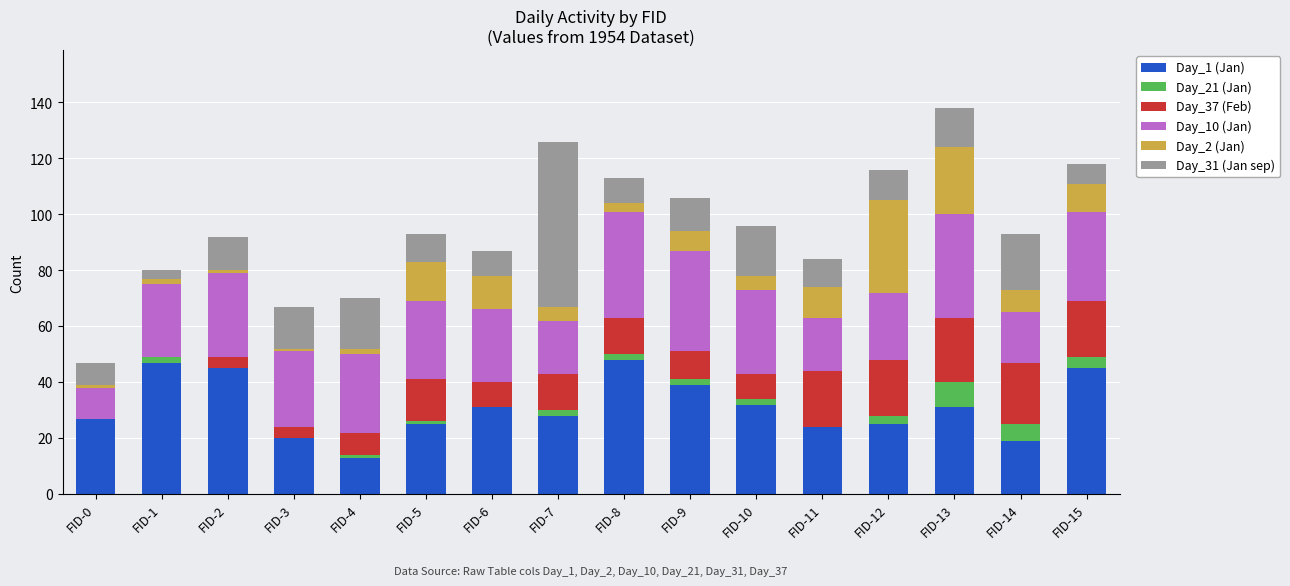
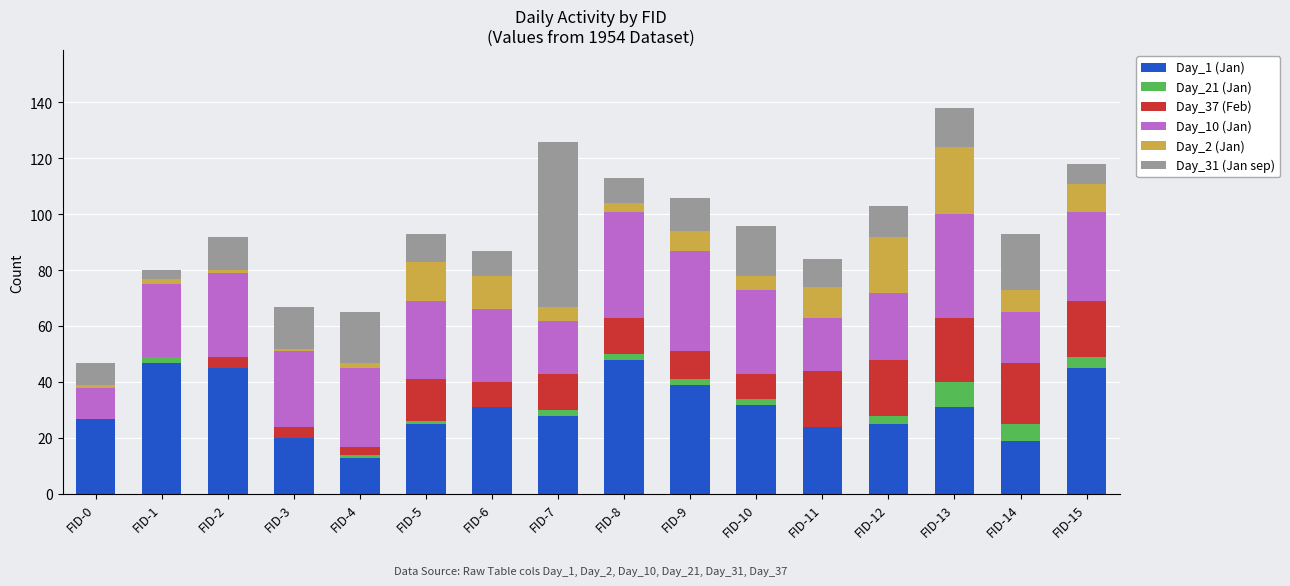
Day_37 (Feb), FID-4: 8 -> 3
Day_2 (Jan), FID-12: 33 -> 20
